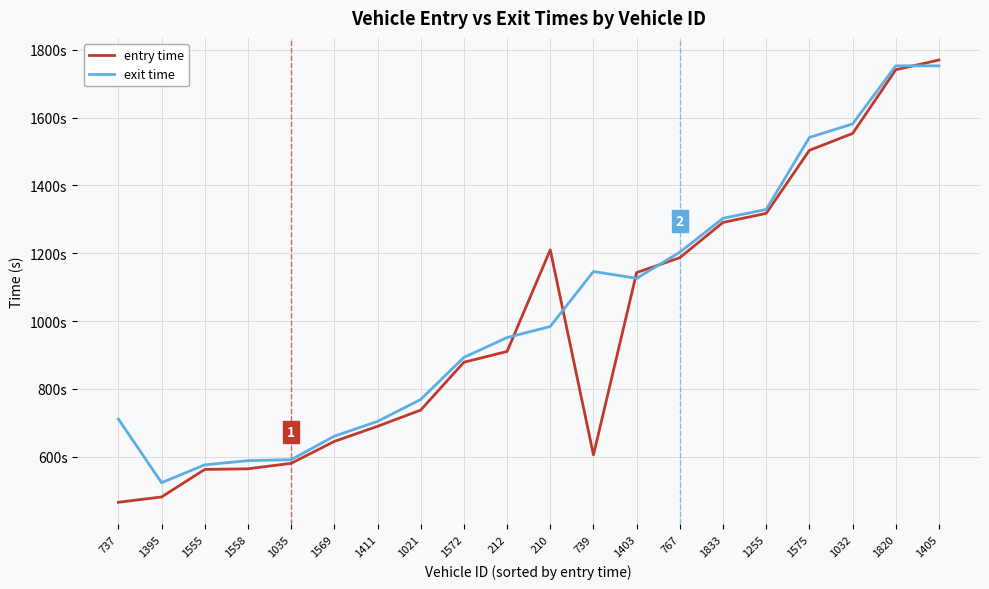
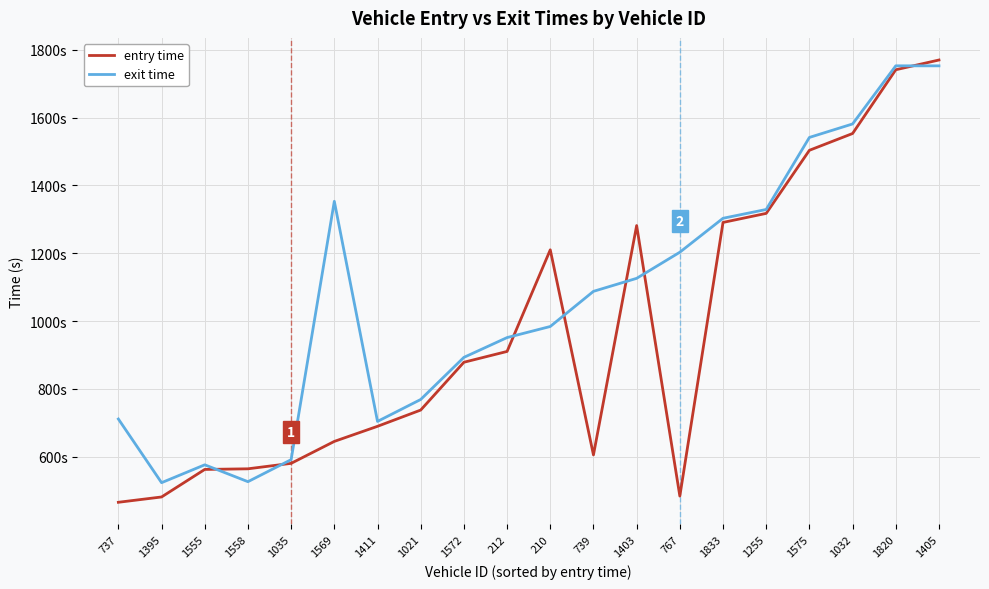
exit time, 1558: 590s -> 530s
exit time, 1569: 660s -> 1350s
exit time, 739: 1150s -> 1090s
entry time, 1403: 1140s -> 1280s
entry time, 767: 1190s -> 480s
